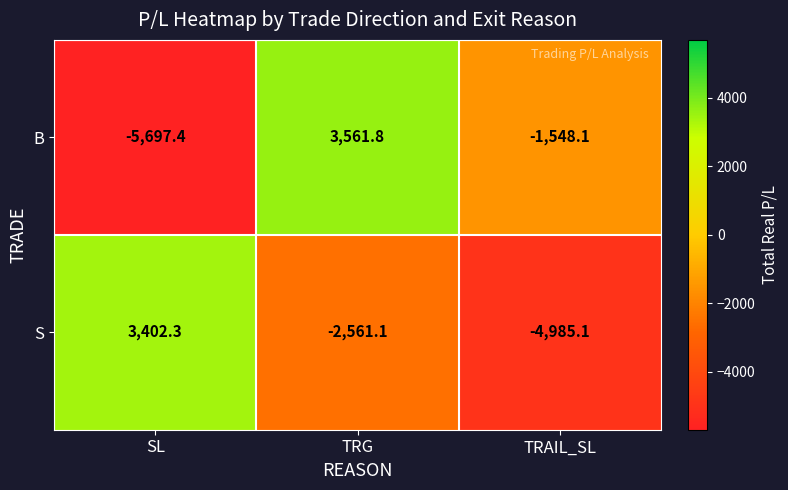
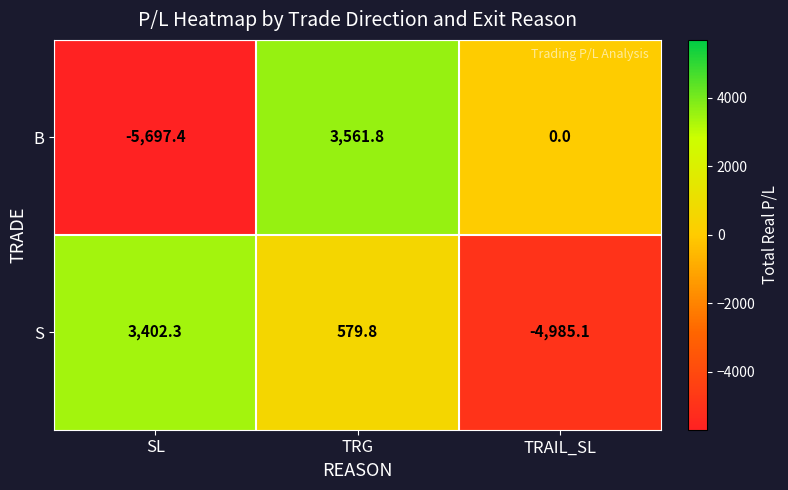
B, TRAIL_SL: -1,548.1 -> 0.0
S, TRG: -2,561.1 -> 579.8
